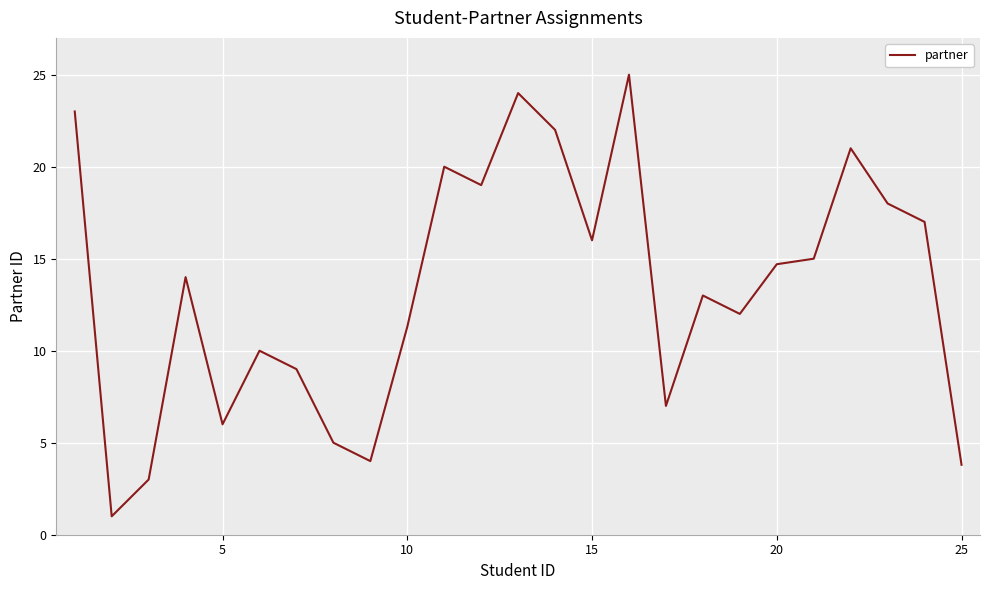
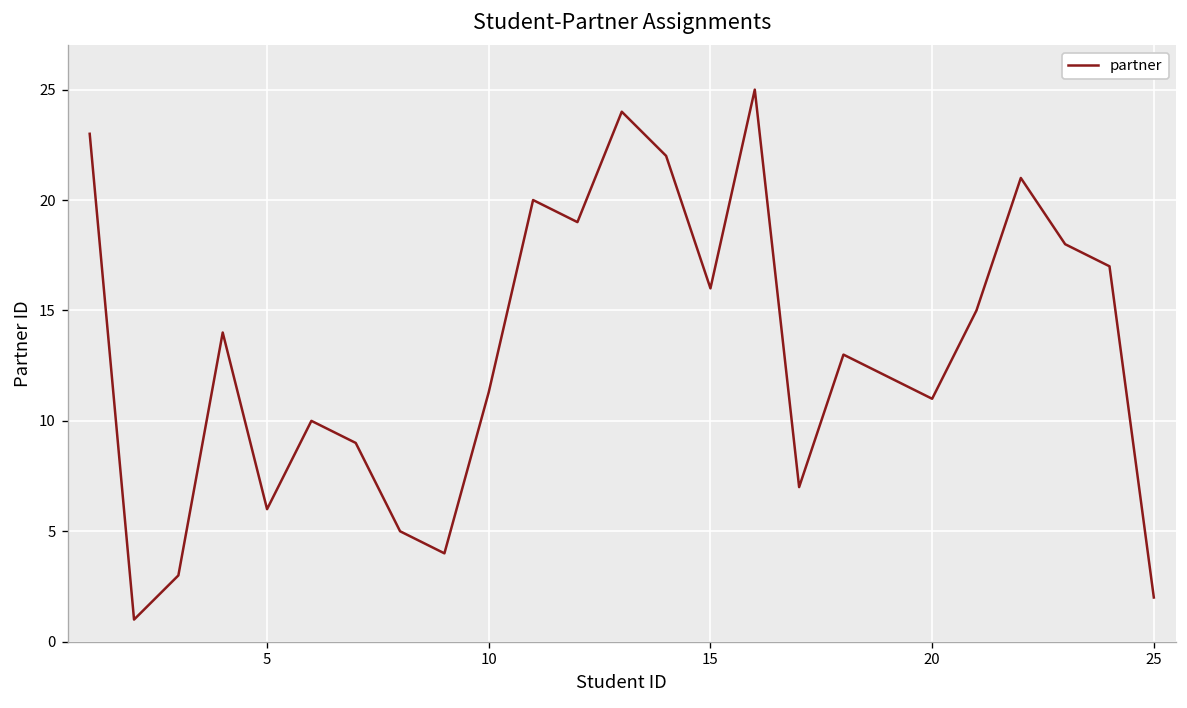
20: 14.7 -> 11.0
25: 3.8 -> 2.0
